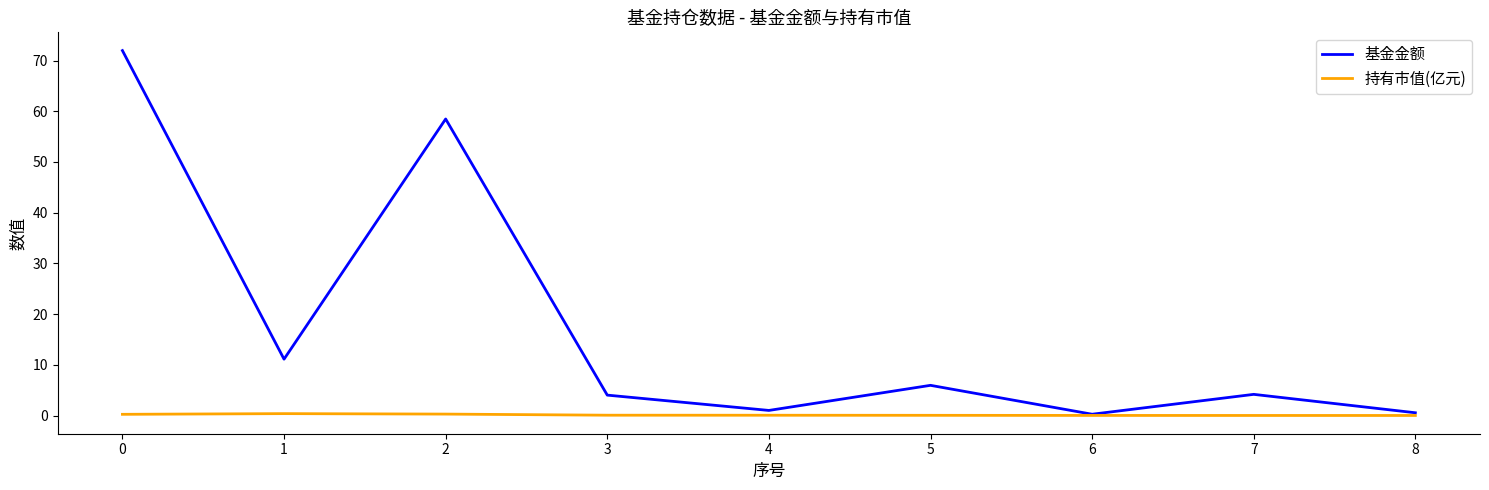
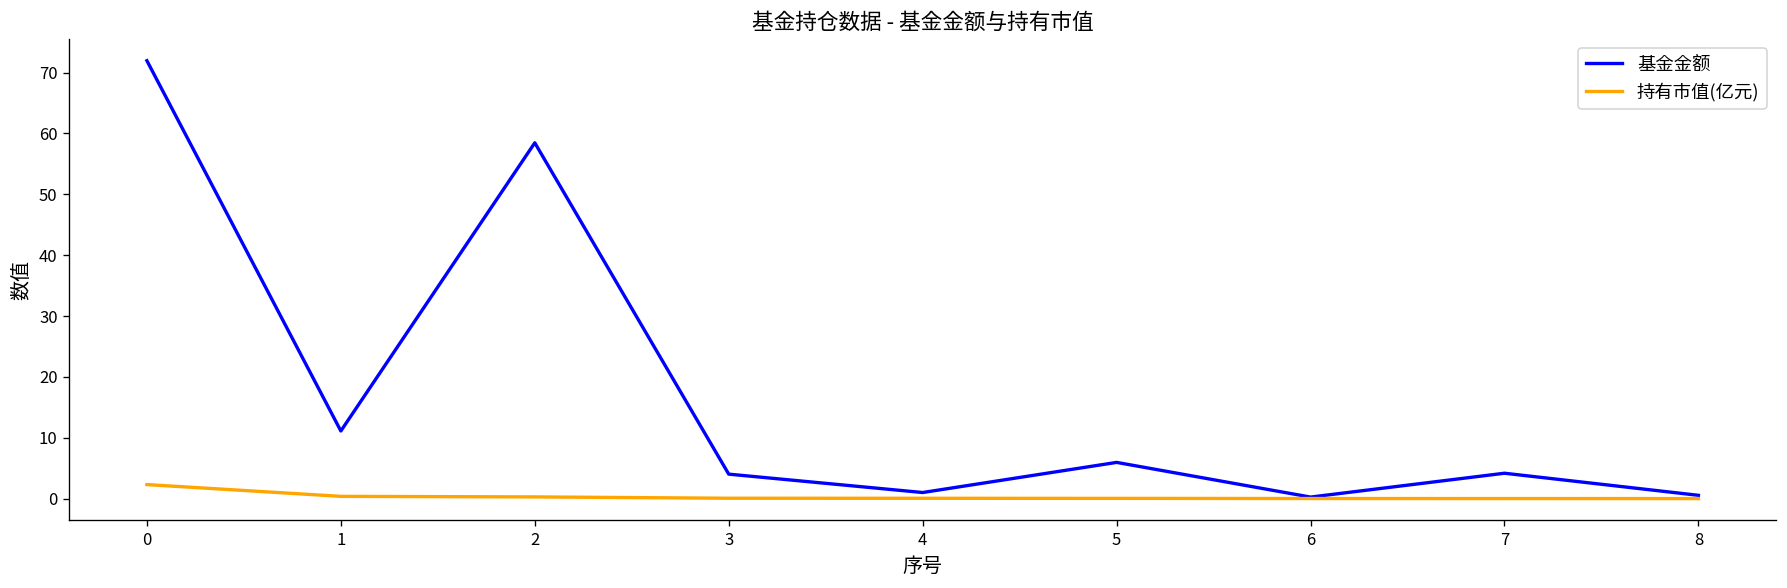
持有市值(亿元), 0: 0 -> 2
